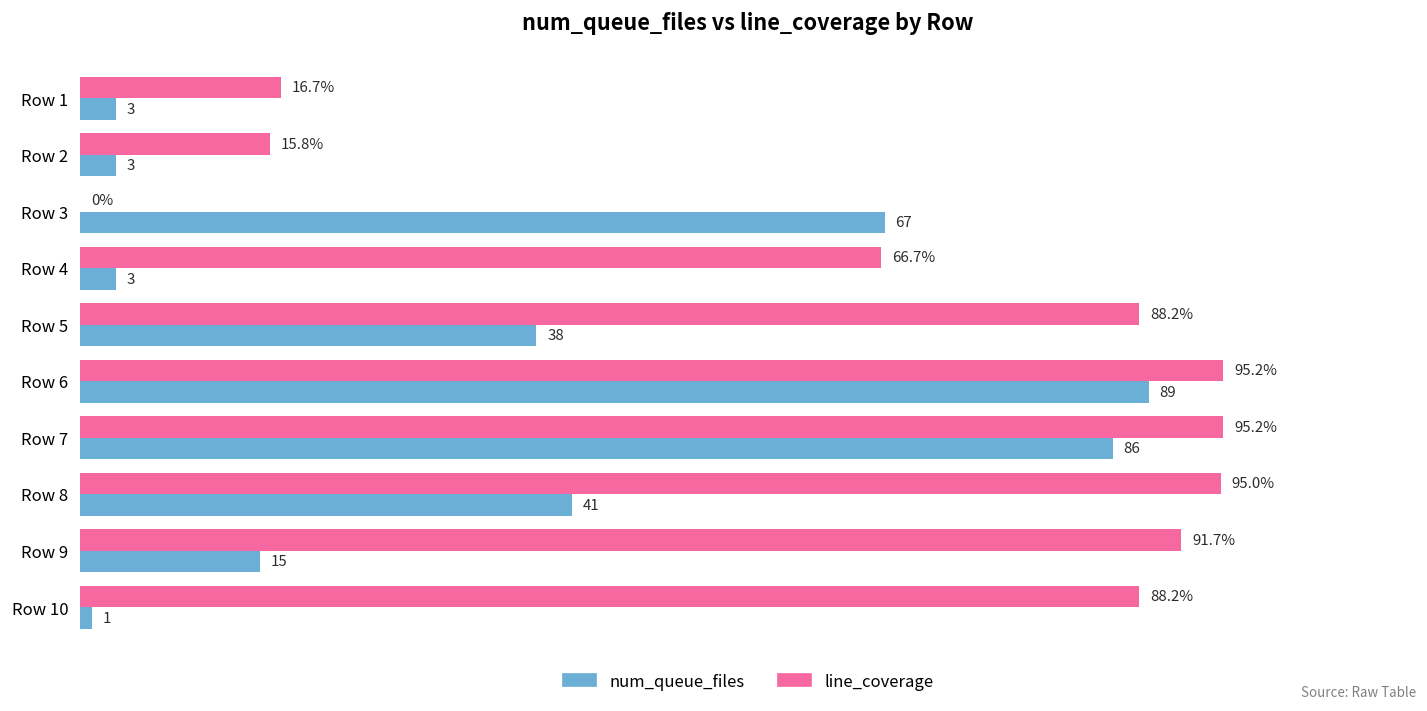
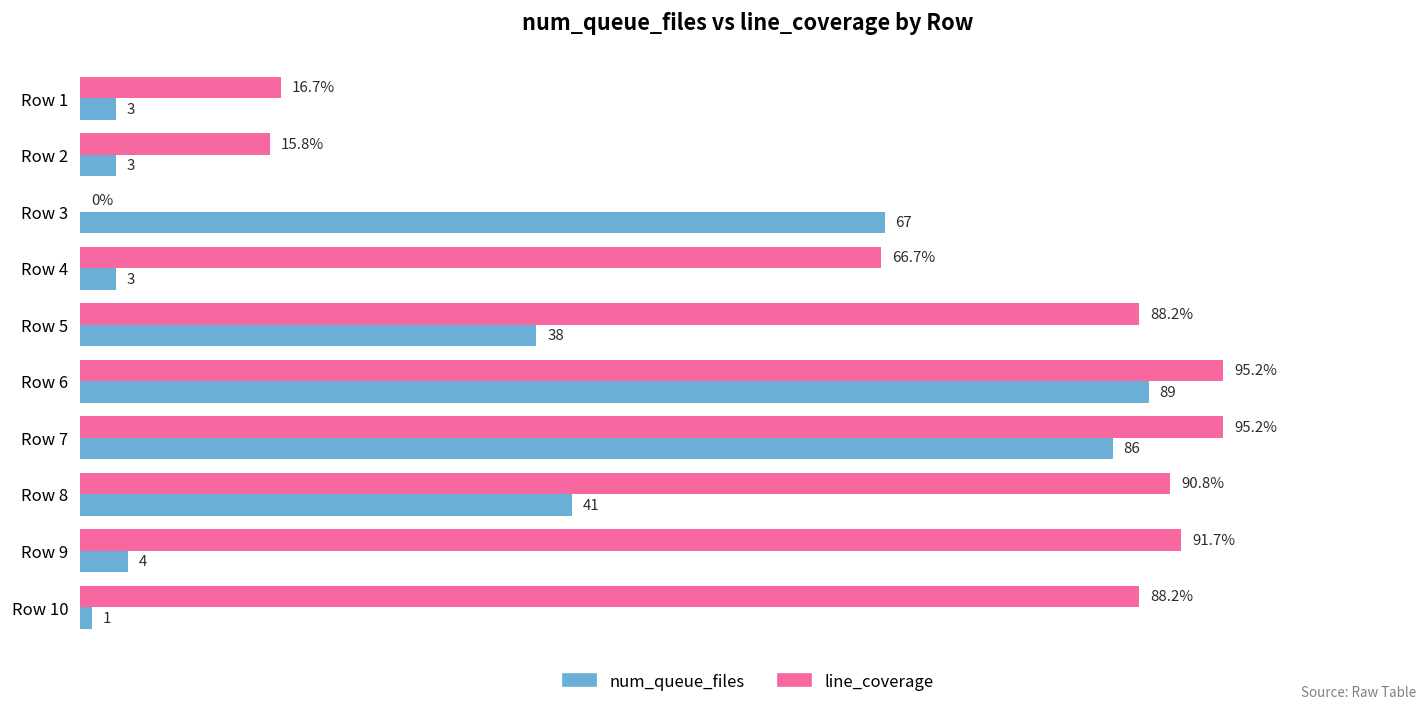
line_coverage, Row 8: 95.0% -> 90.8%
num_queue_files, Row 9: 15 -> 4
